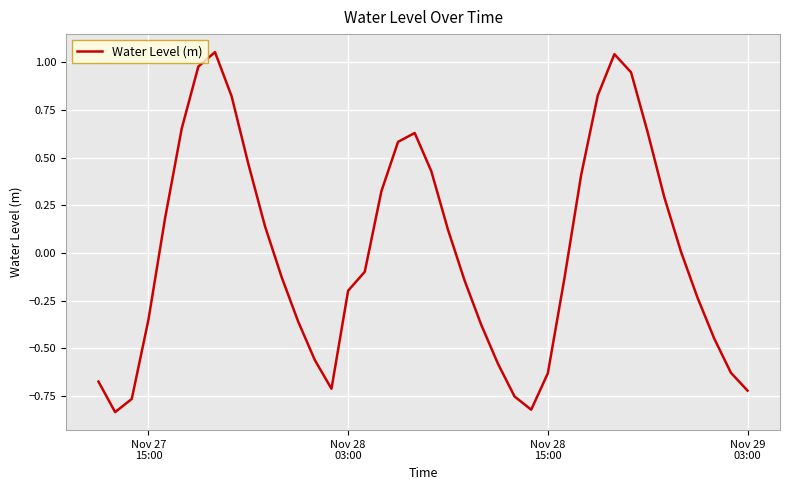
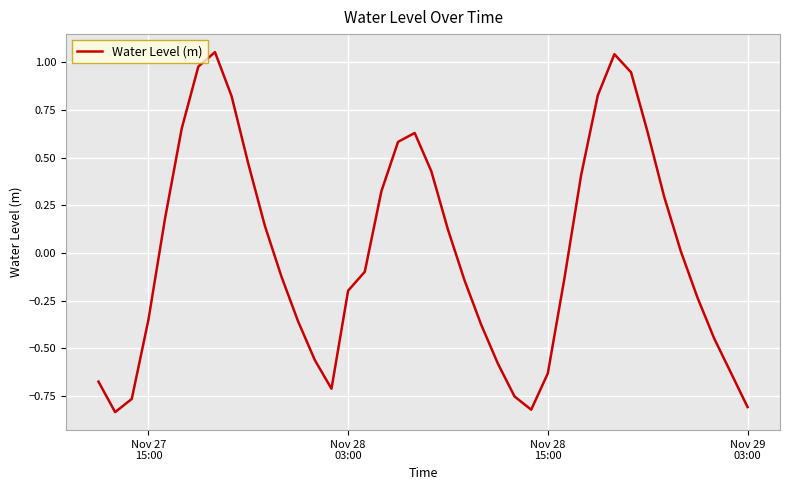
Nov 29 03:00: -0.72 -> -0.81
